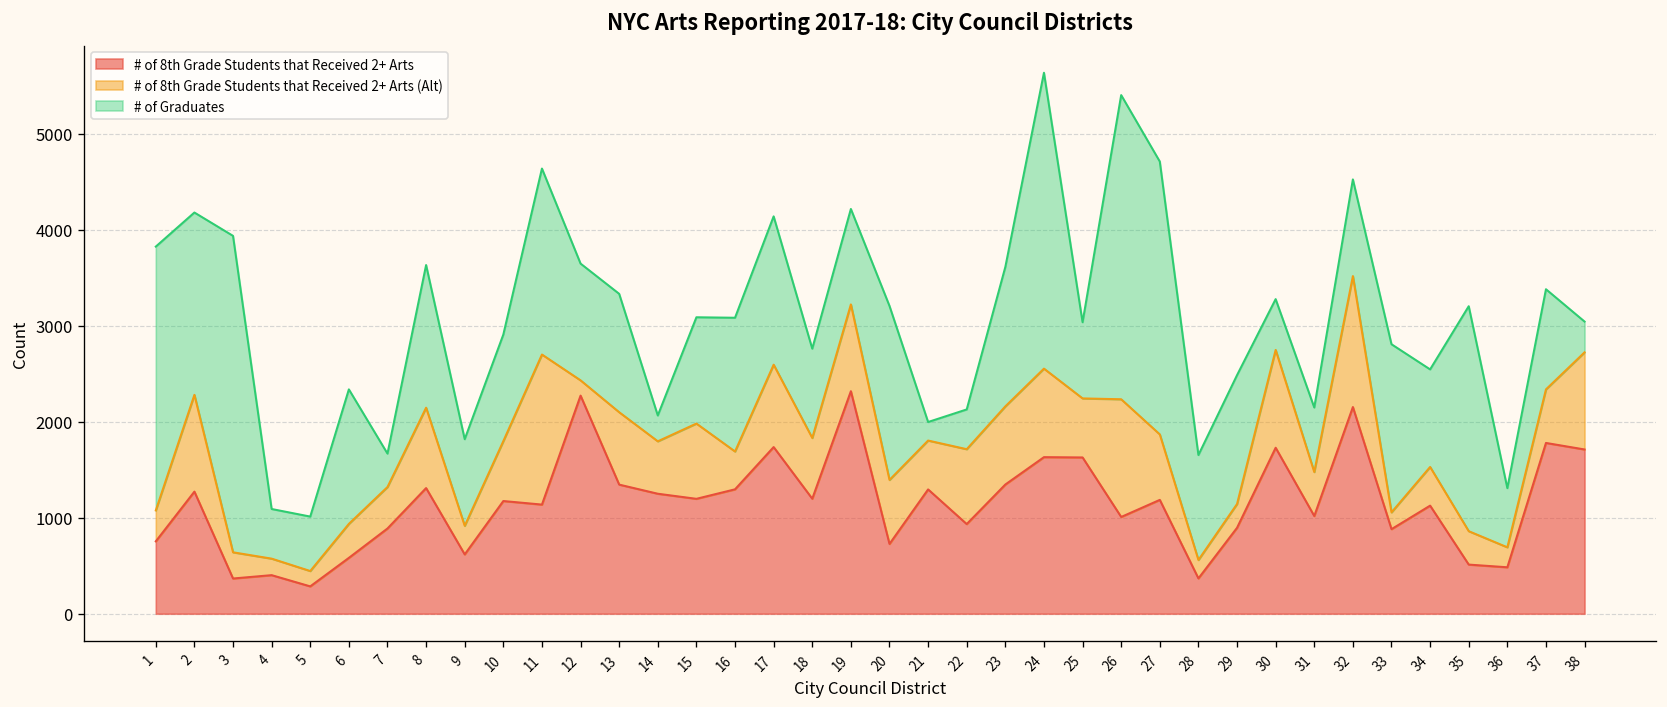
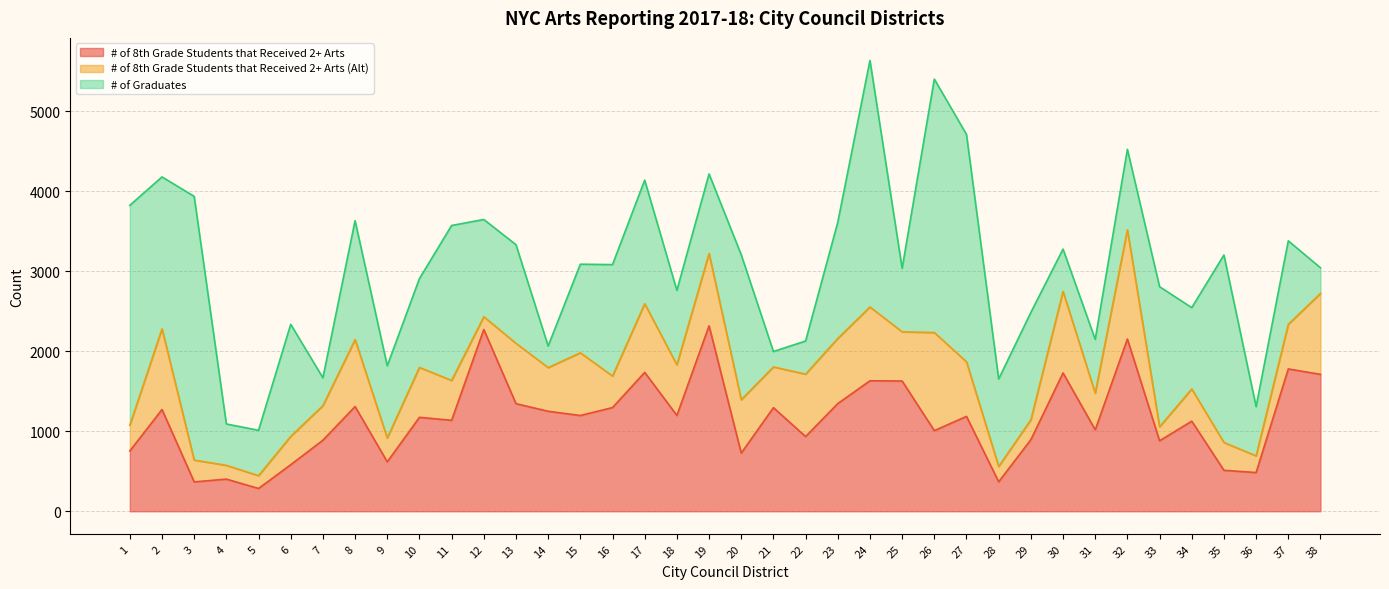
# of 8th Grade Students that Received 2+ Arts (Alt), 11: 1600 -> 500
